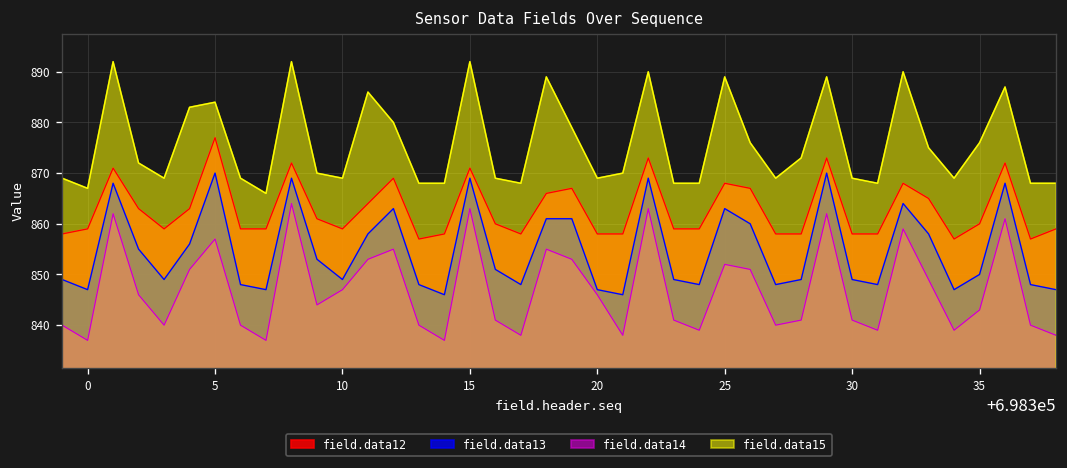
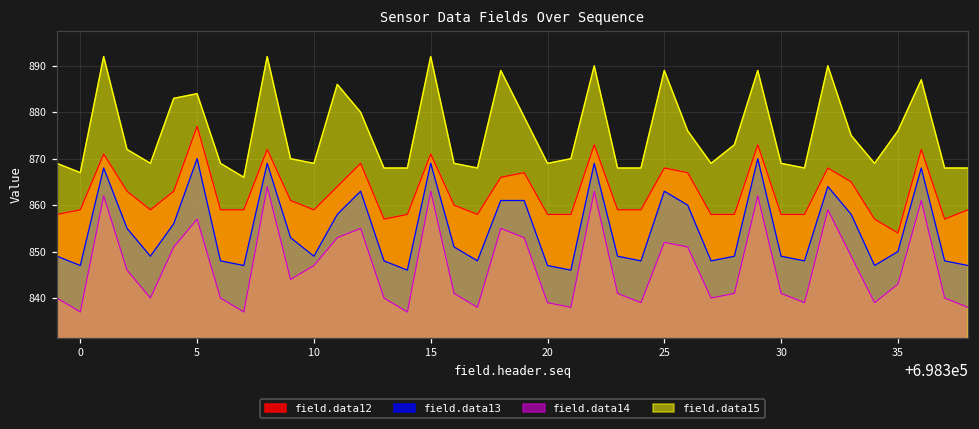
field.data14, 20: 846 -> 839
field.data12, 35: 860 -> 854
